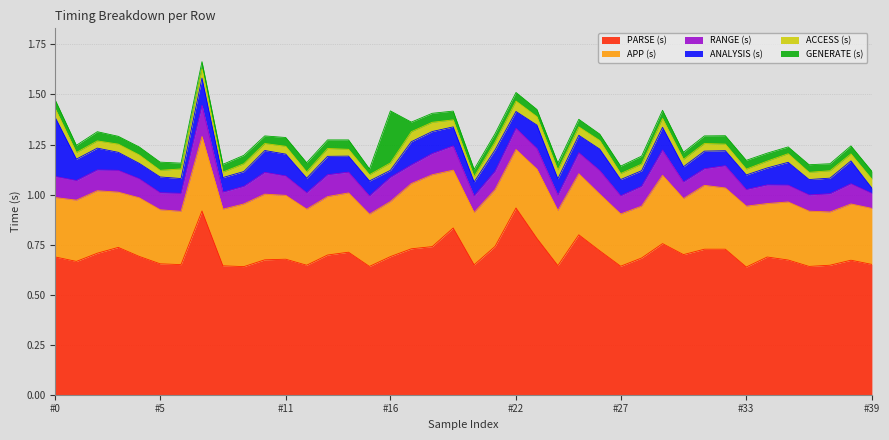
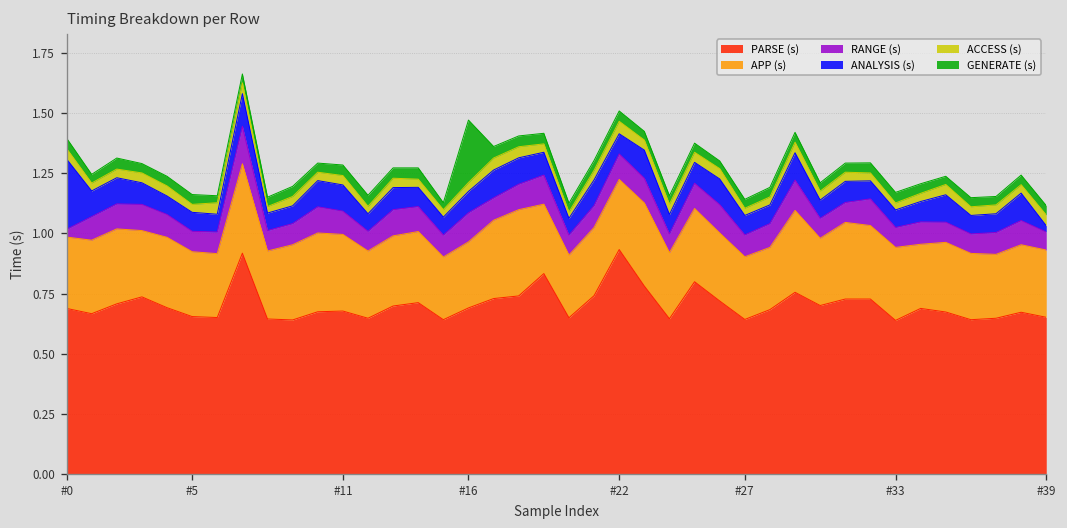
RANGE (s), #0: 0.10 -> 0.03
ANALYSIS (s), #16: 0.03 -> 0.09
